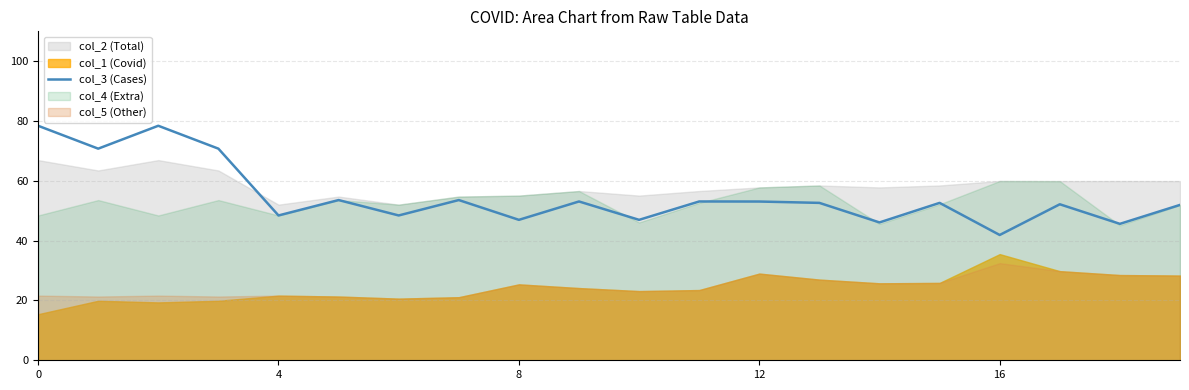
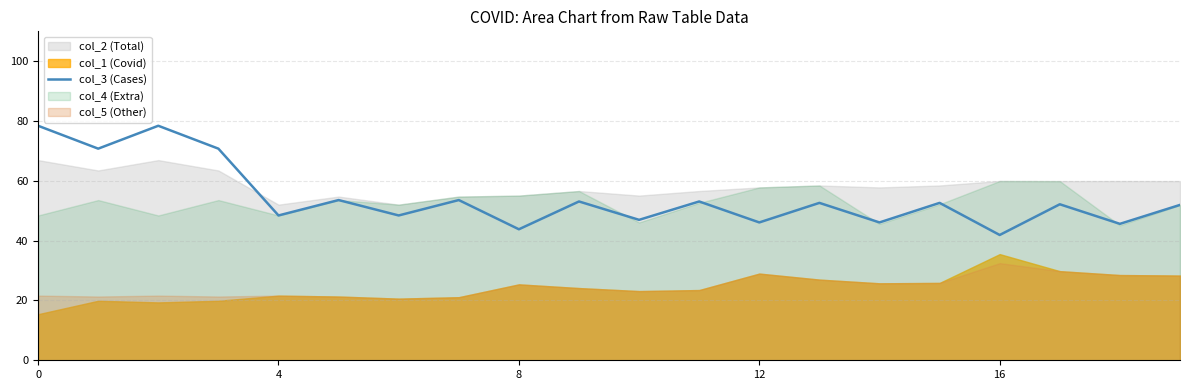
col_3 (Cases), 8: 47 -> 44
col_3 (Cases), 12: 53 -> 46
